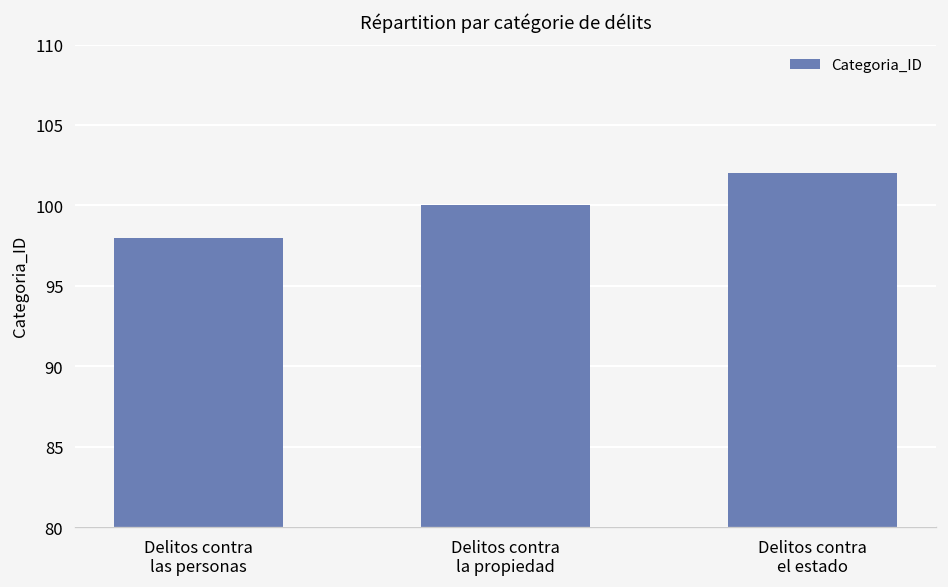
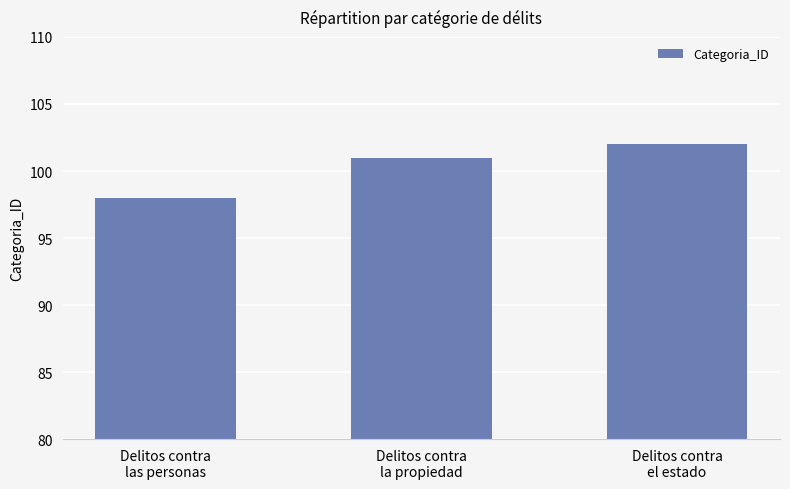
Delitos contra la propiedad: 100 -> 101
